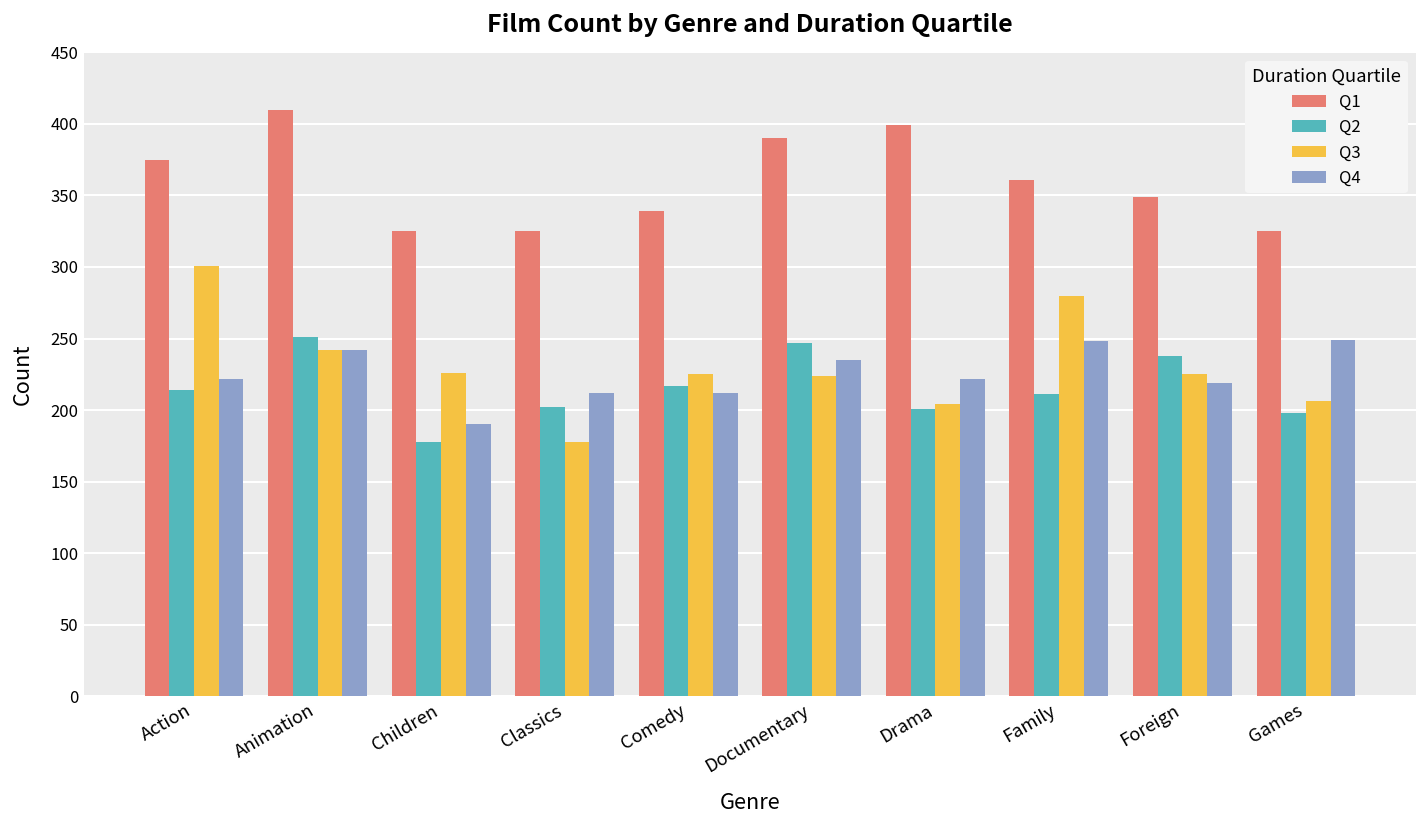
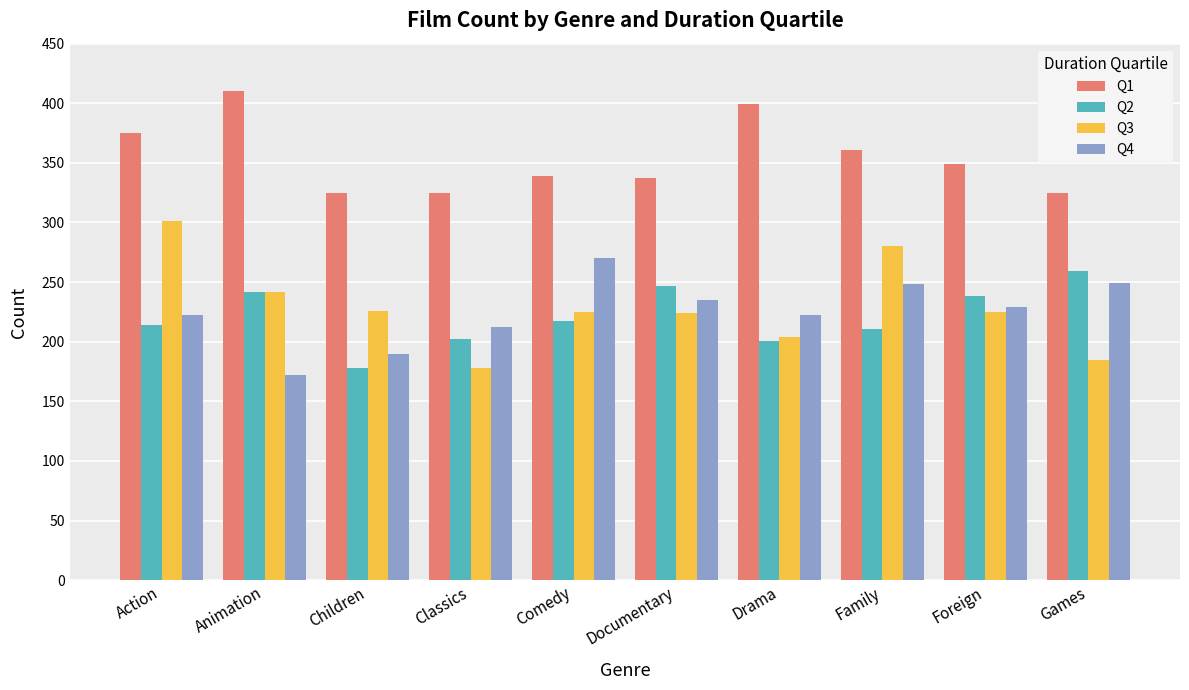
Q2, Animation: 251 -> 242
Q4, Animation: 242 -> 172
Q4, Comedy: 212 -> 270
Q1, Documentary: 390 -> 337
Q4, Foreign: 219 -> 229
Q2, Games: 198 -> 259
Q3, Games: 206 -> 185
